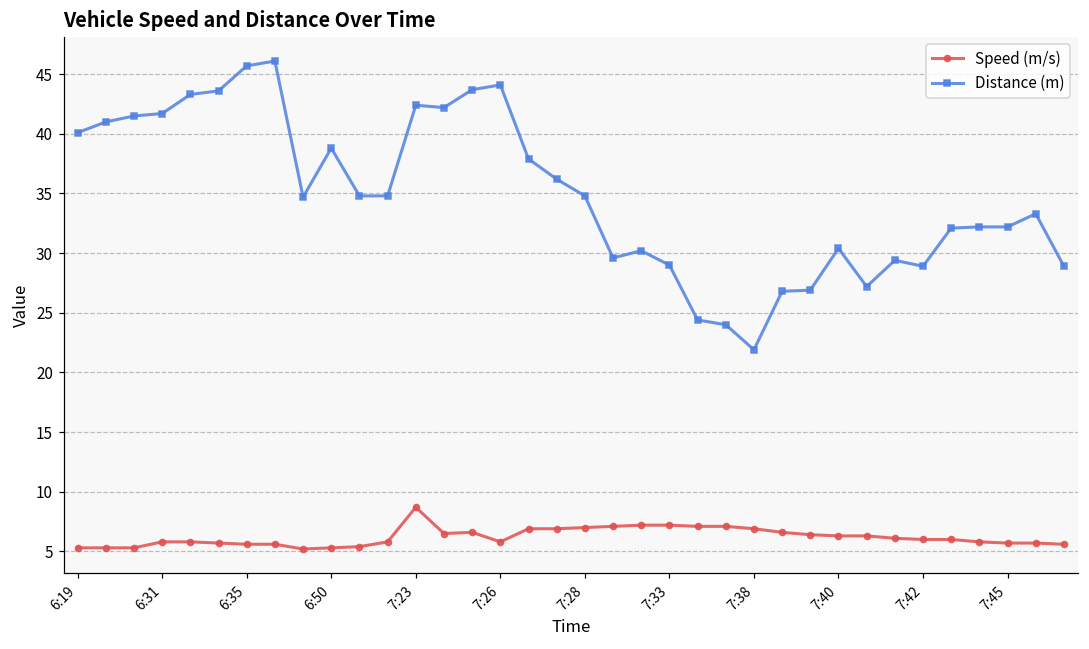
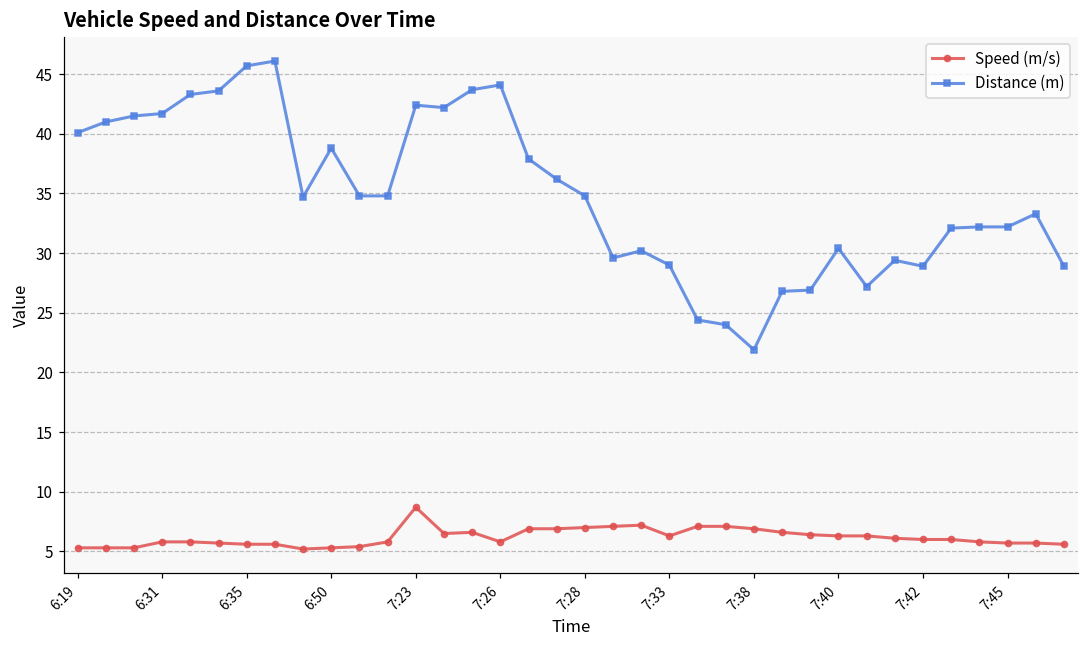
Speed (m/s), 7:33: 7.2 -> 6.3
